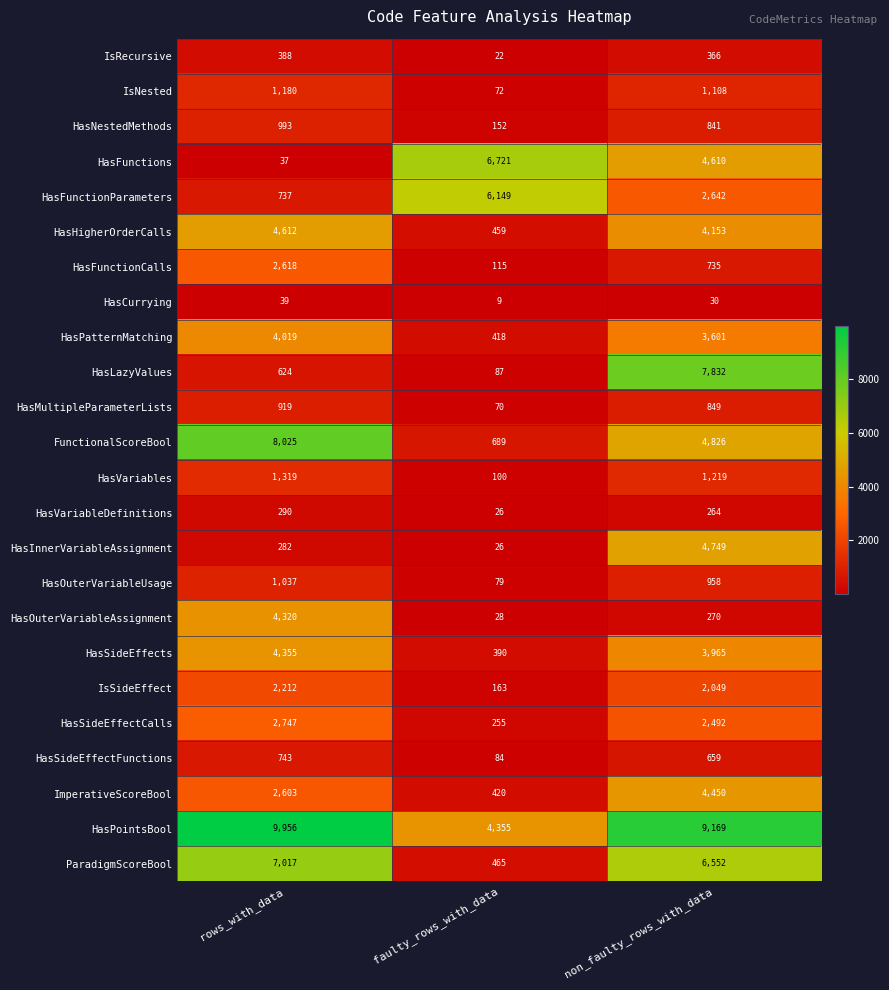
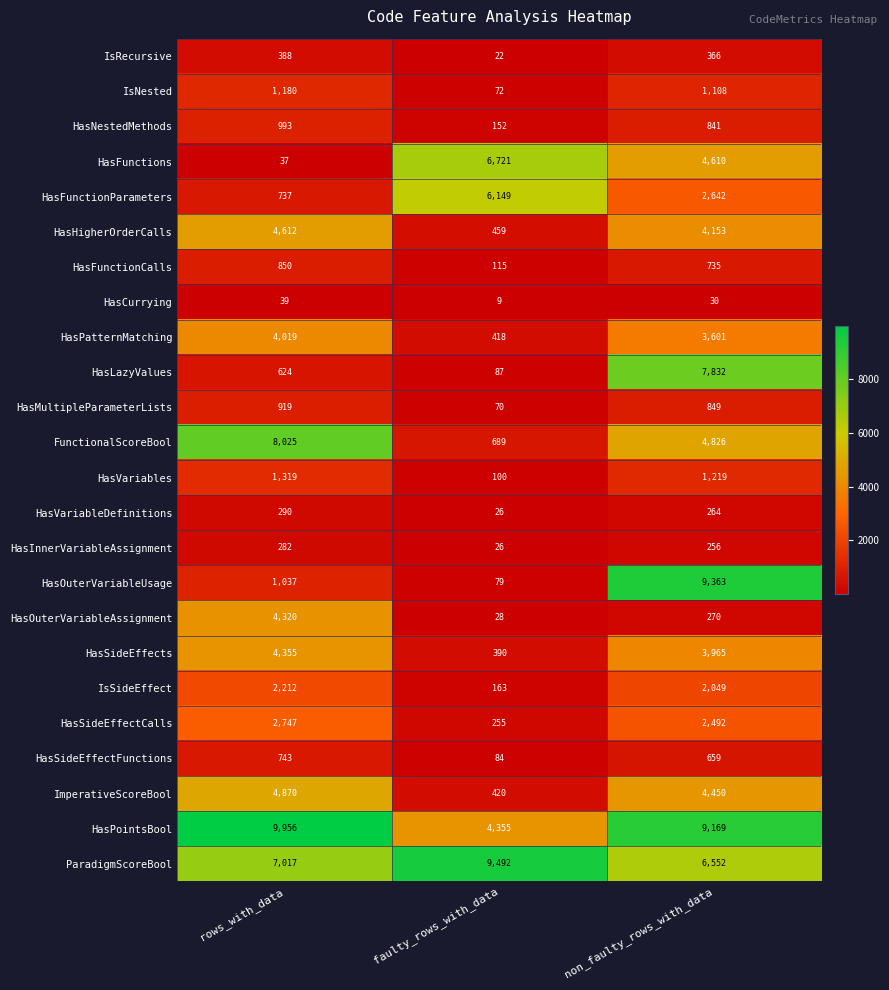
HasFunctionCalls, rows_with_data: 2,618 -> 850
HasInnerVariableAssignment, non_faulty_rows_with_data: 4,749 -> 256
HasOuterVariableUsage, non_faulty_rows_with_data: 958 -> 9,363
ImperativeScoreBool, rows_with_data: 2,603 -> 4,870
ParadigmScoreBool, faulty_rows_with_data: 465 -> 9,492
